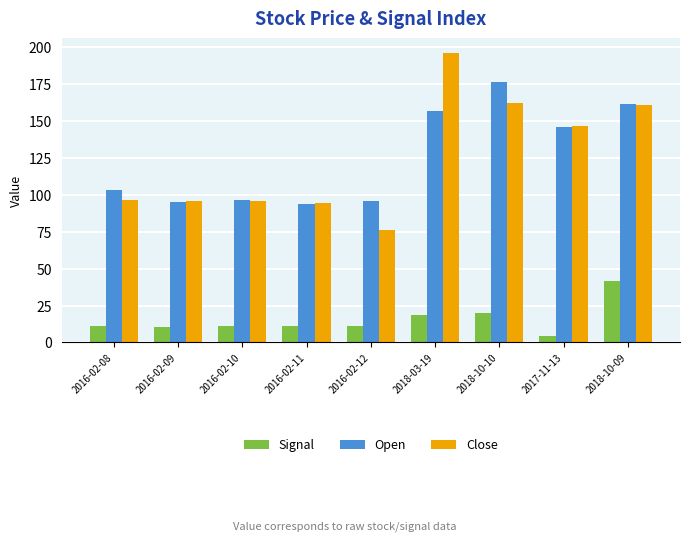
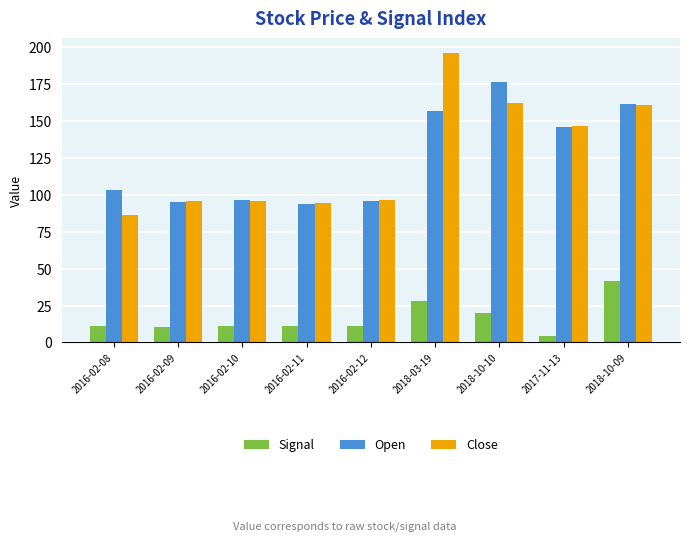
Close, 2016-02-08: 96 -> 87
Close, 2016-02-12: 76 -> 97
Signal, 2018-03-19: 19 -> 28
